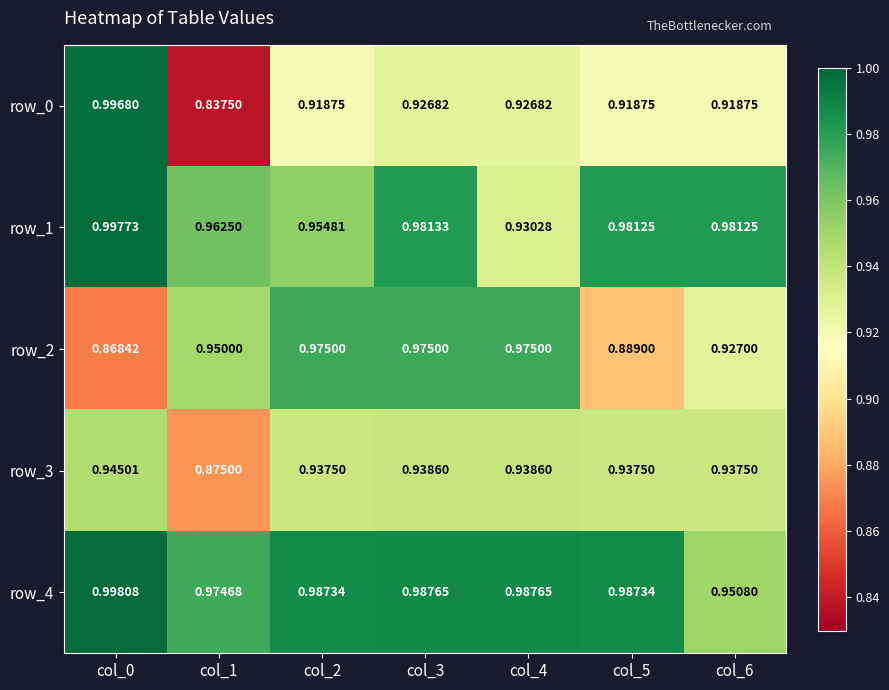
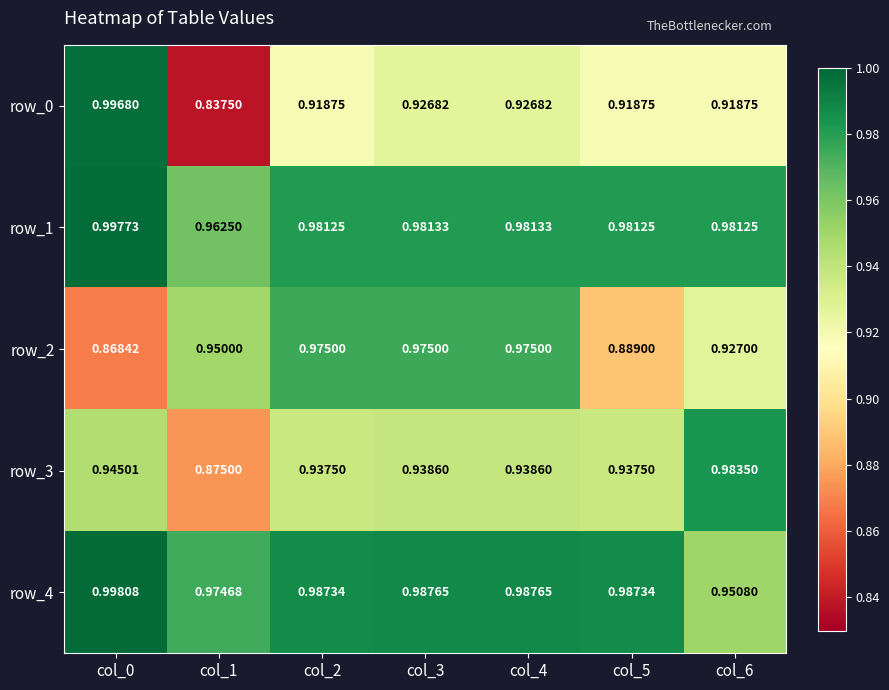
row_1, col_2: 0.95481 -> 0.98125
row_1, col_4: 0.93028 -> 0.98133
row_3, col_6: 0.93750 -> 0.98350
